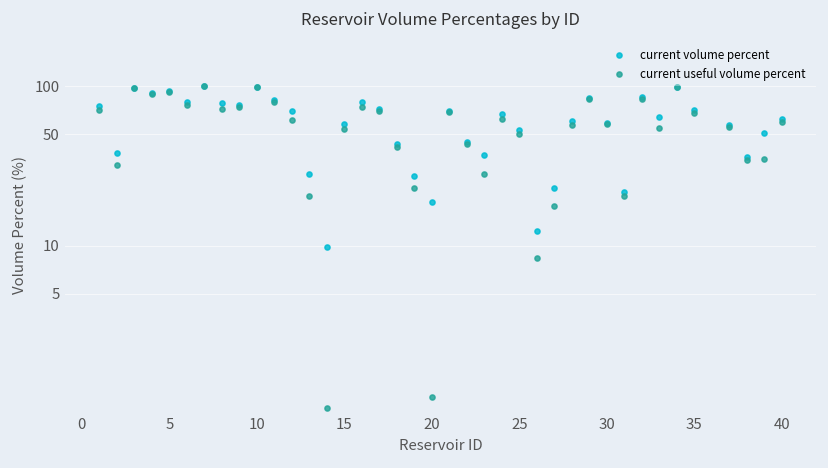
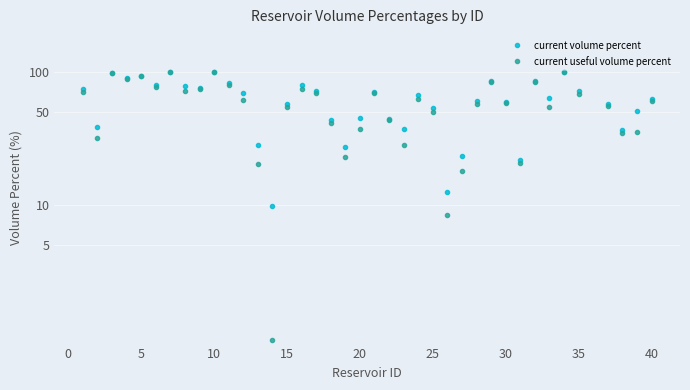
current volume percent, 20: 19 -> 45
current useful volume percent, 20: 1.1 -> 37
